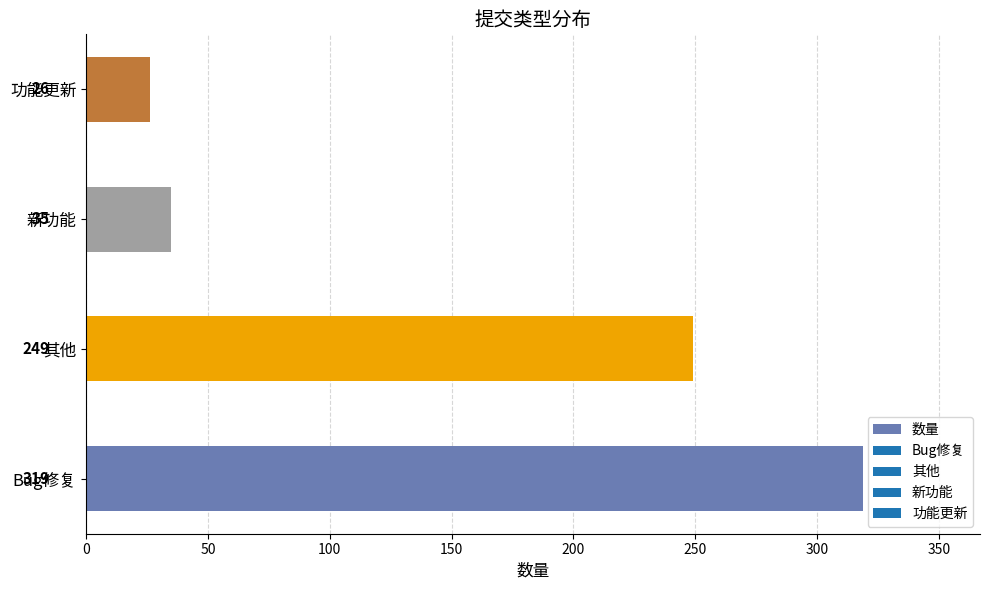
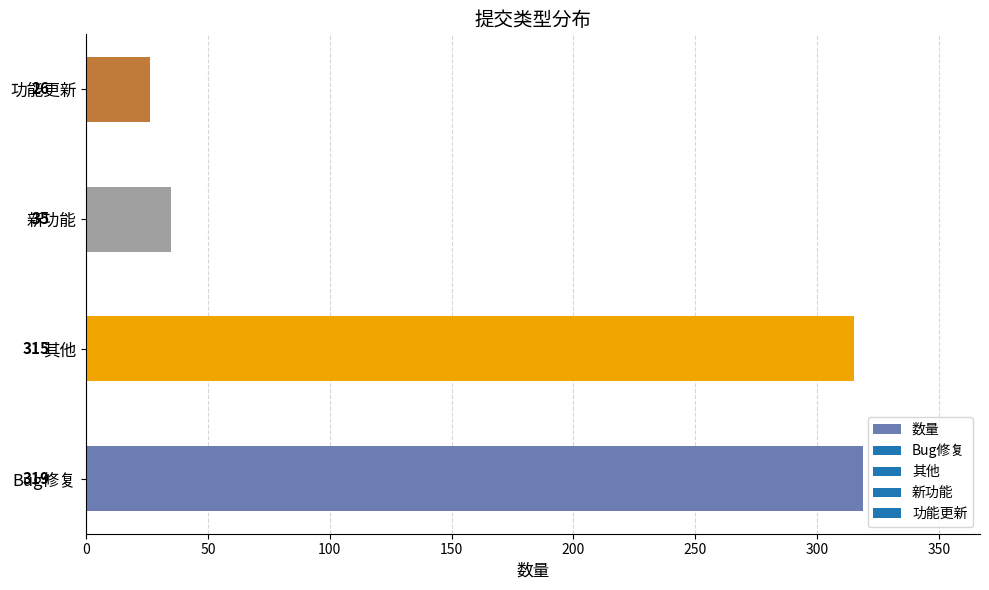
其他: 249 -> 315
